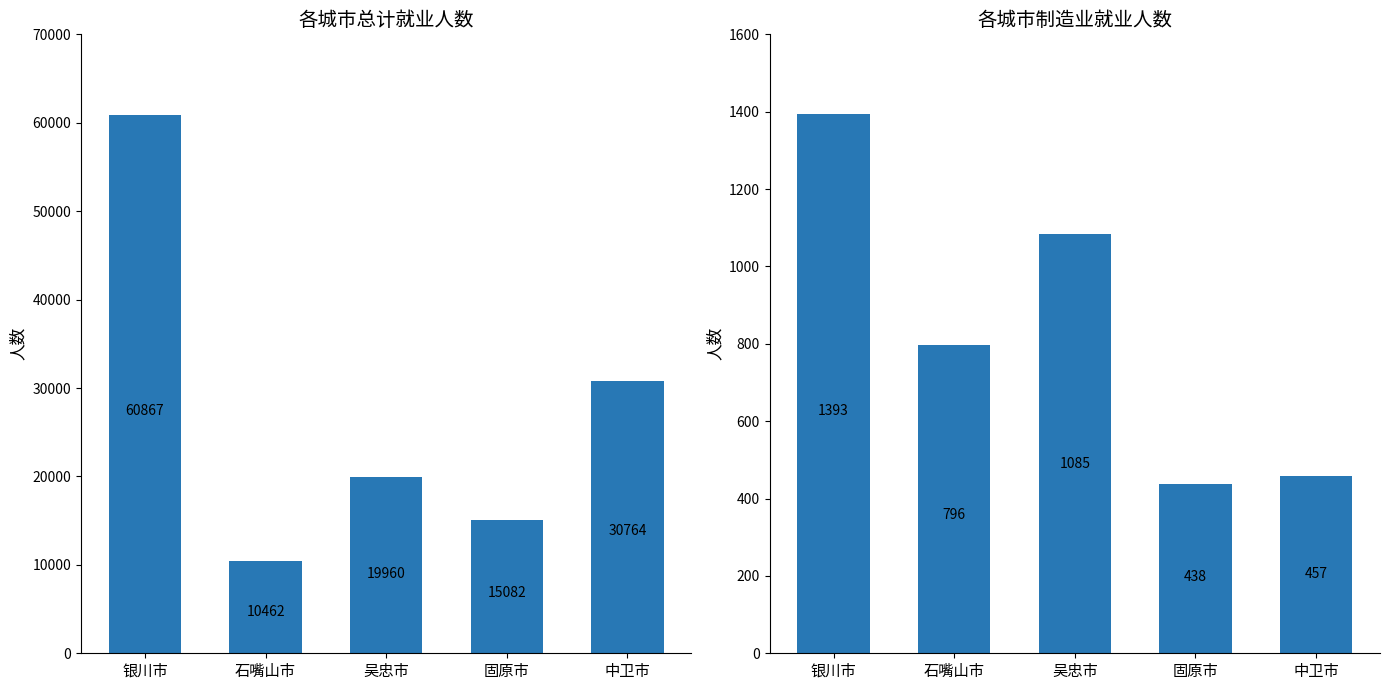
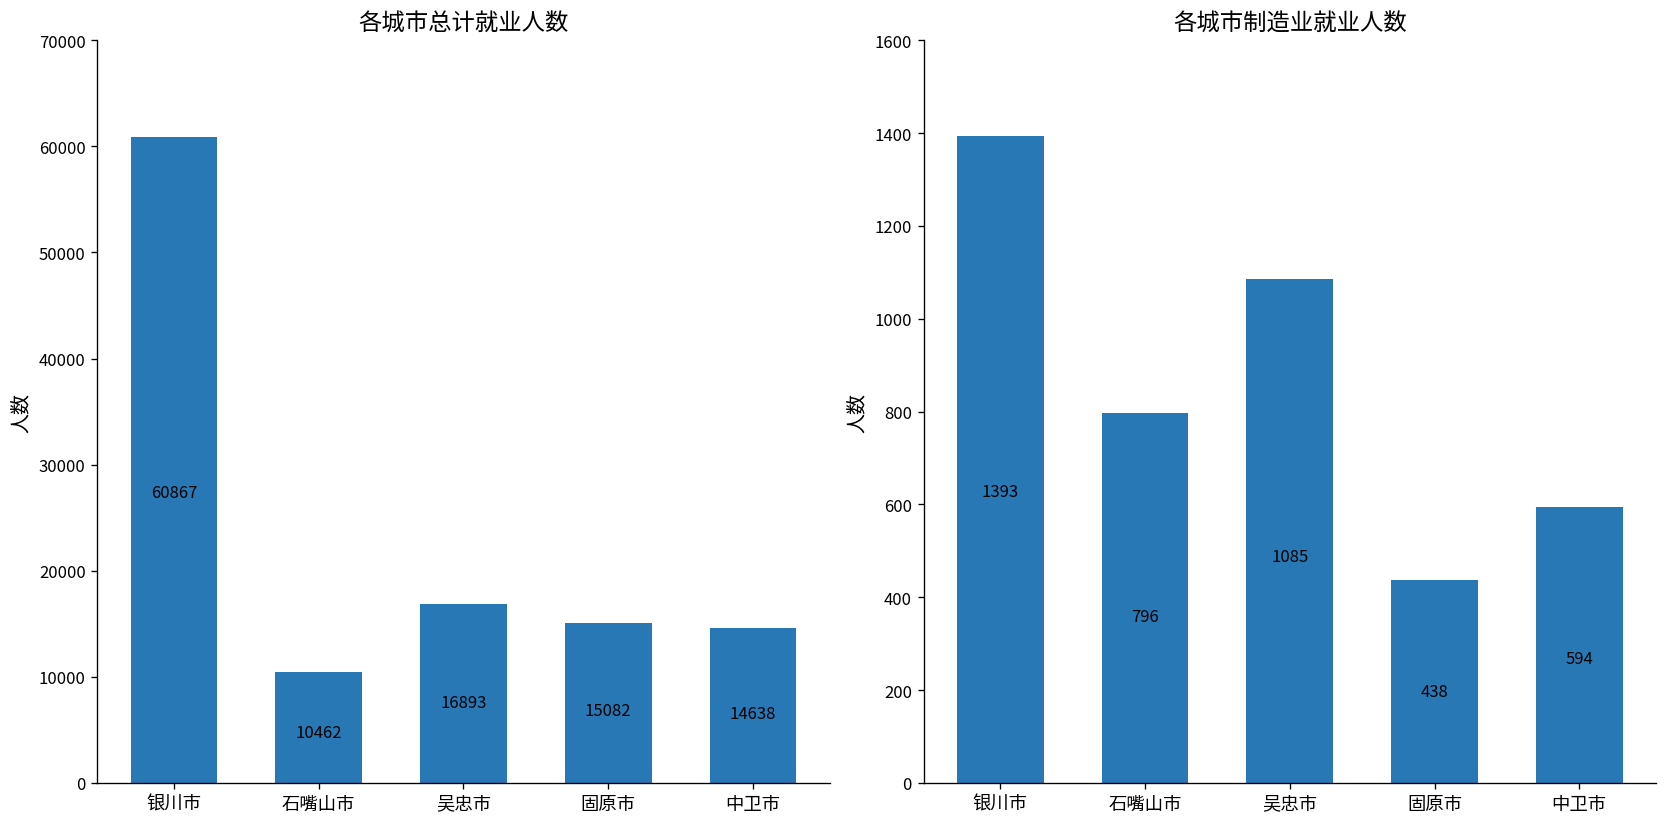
各城市总计就业人数, 吴忠市: 19960 -> 16893
各城市总计就业人数, 中卫市: 30764 -> 14638
各城市制造业就业人数, 中卫市: 457 -> 594
